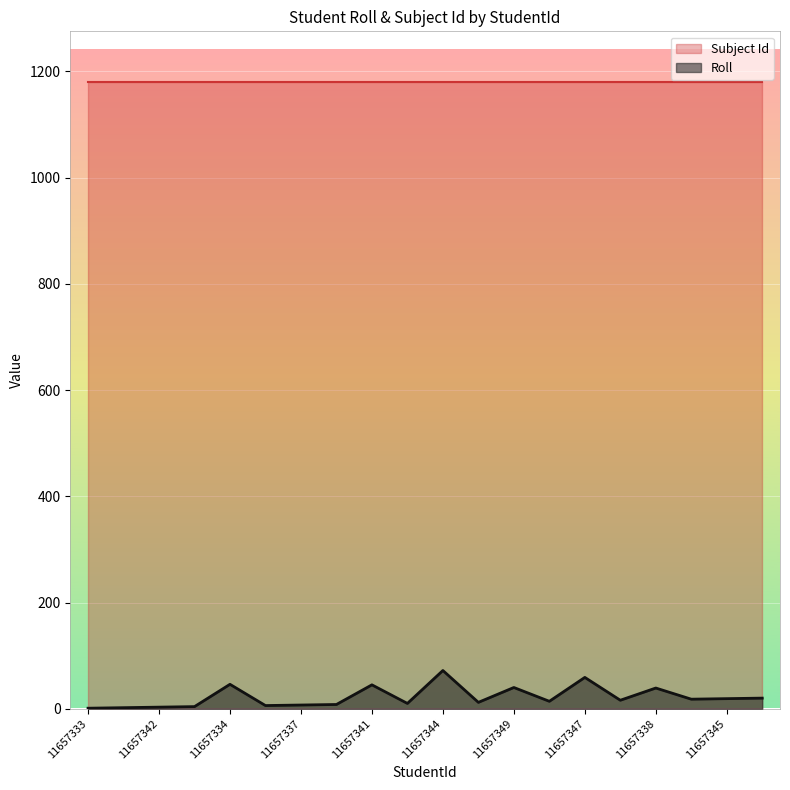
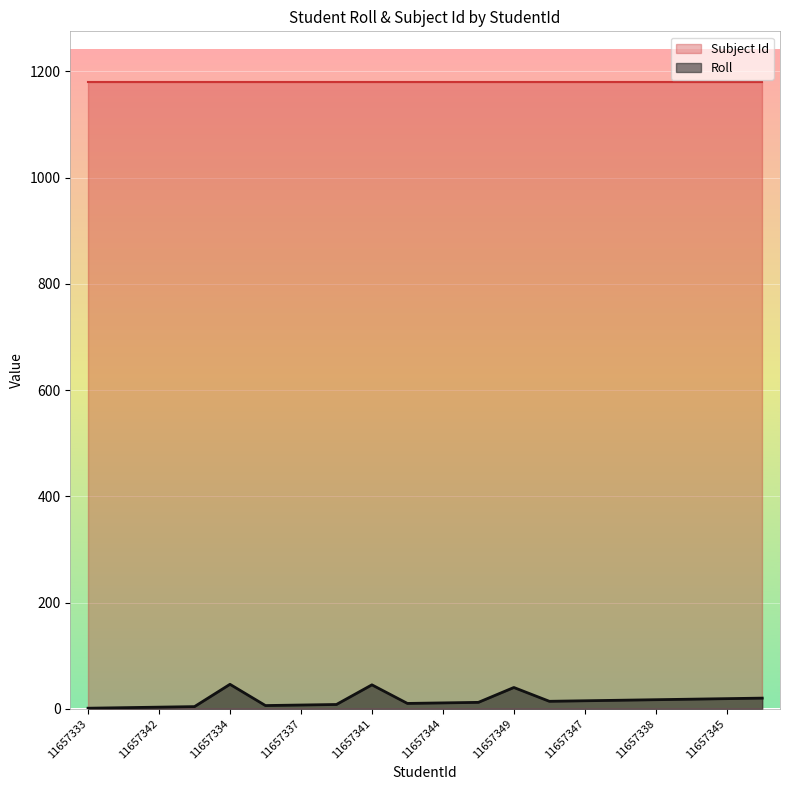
Roll, 11657344: 70 -> 10
Roll, 11657347: 60 -> 20
Roll, 11657338: 40 -> 20
